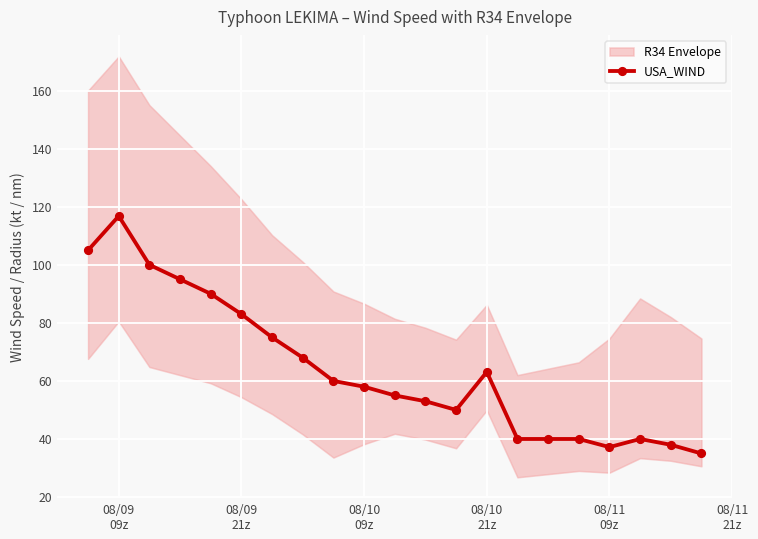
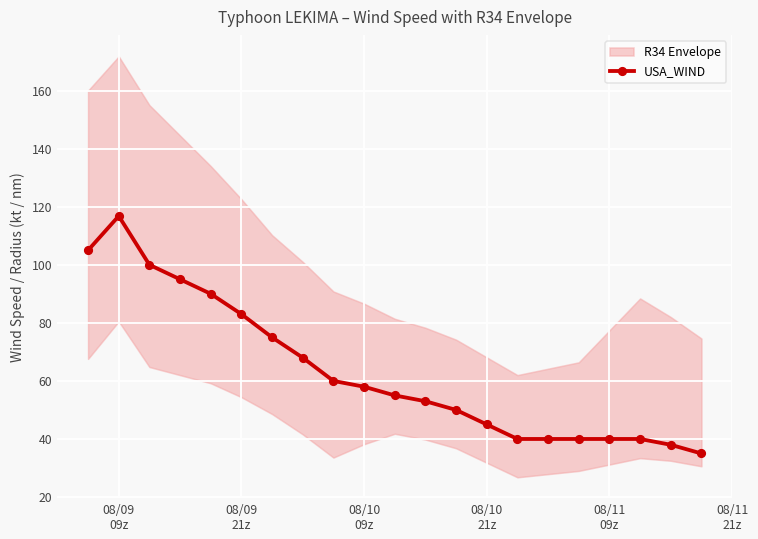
USA_WIND, 08/10 21z: 63 -> 45
USA_WIND, 08/11 09z: 37 -> 40
